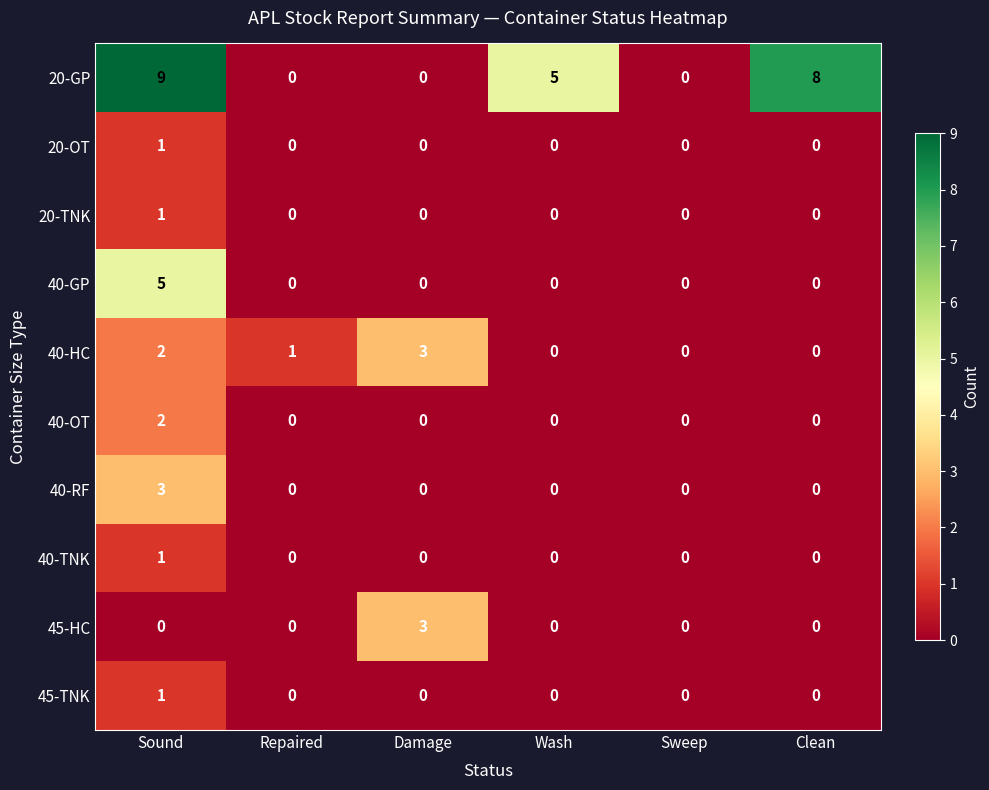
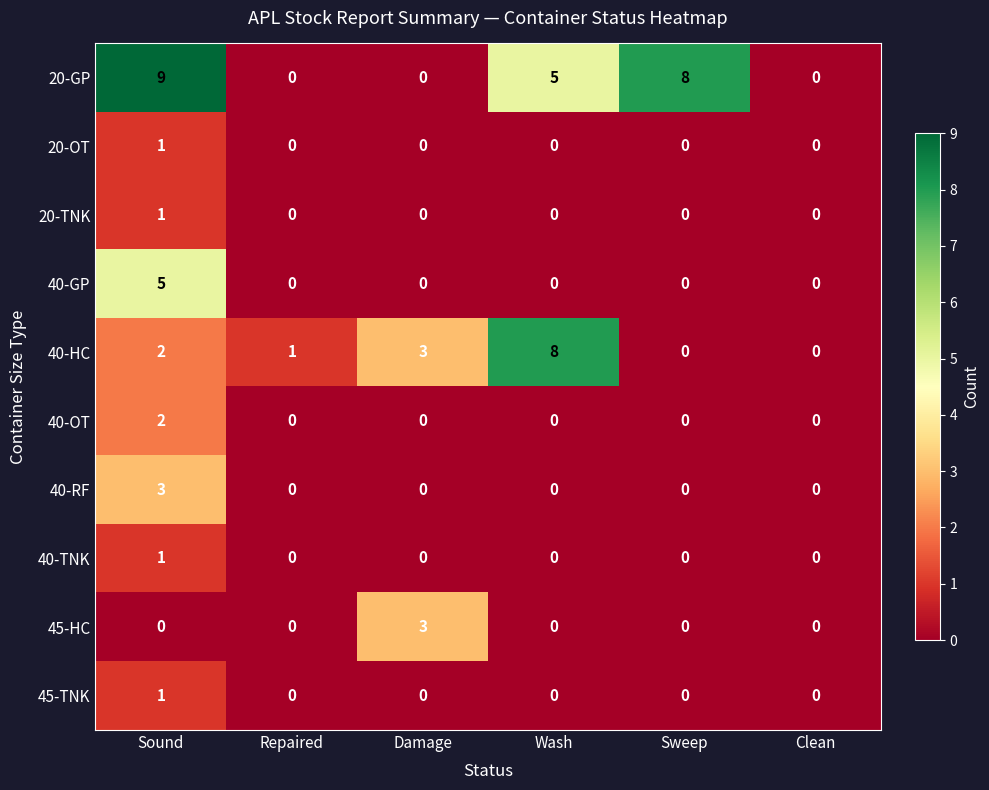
20-GP, Sweep: 0 -> 8
20-GP, Clean: 8 -> 0
40-HC, Wash: 0 -> 8
